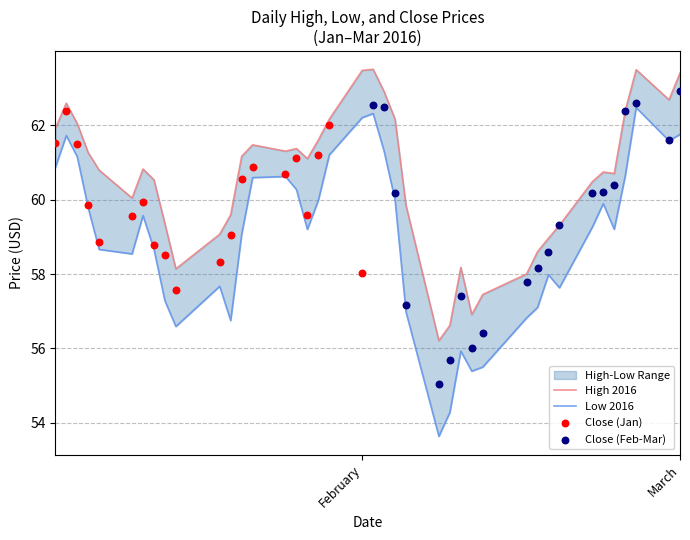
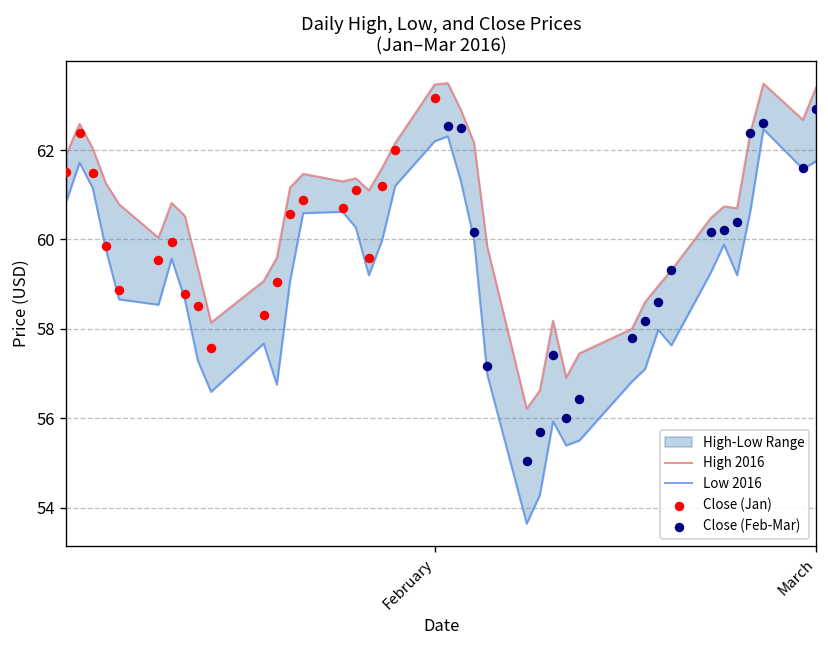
Close (Jan), February: 58.0 -> 63.2
